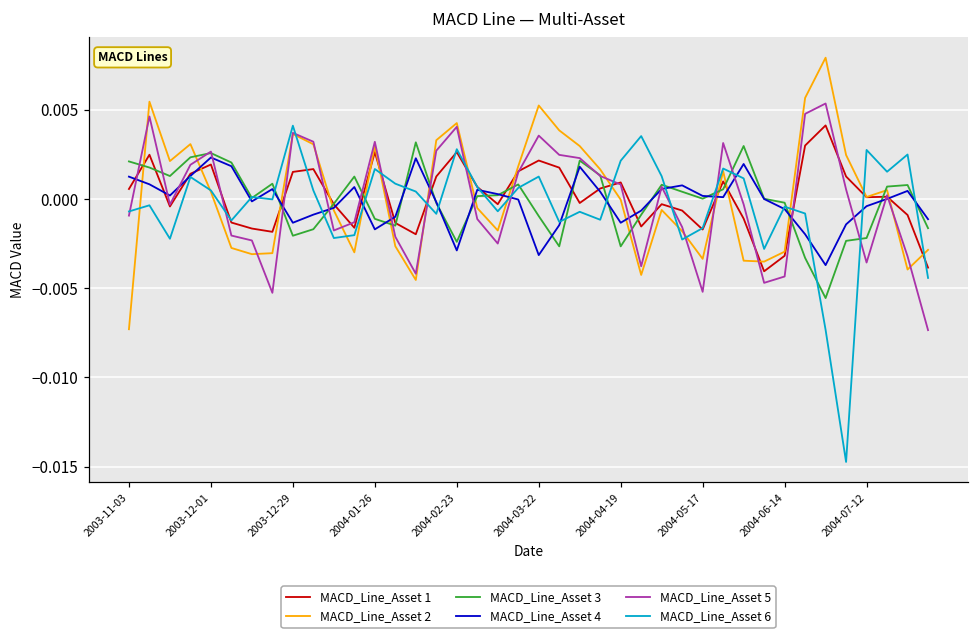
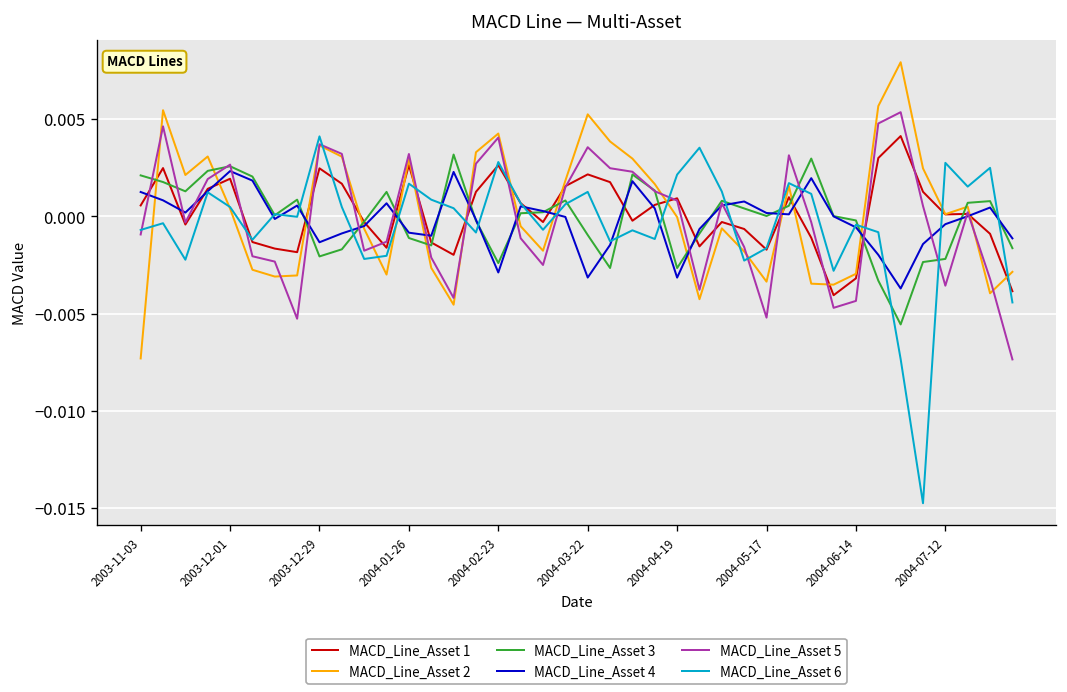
MACD_Line_Asset 1, 2003-12-29: 0.0015 -> 0.0025
MACD_Line_Asset 4, 2004-01-26: -0.0017 -> -0.0008
MACD_Line_Asset 4, 2004-04-19: -0.0013 -> -0.0031
